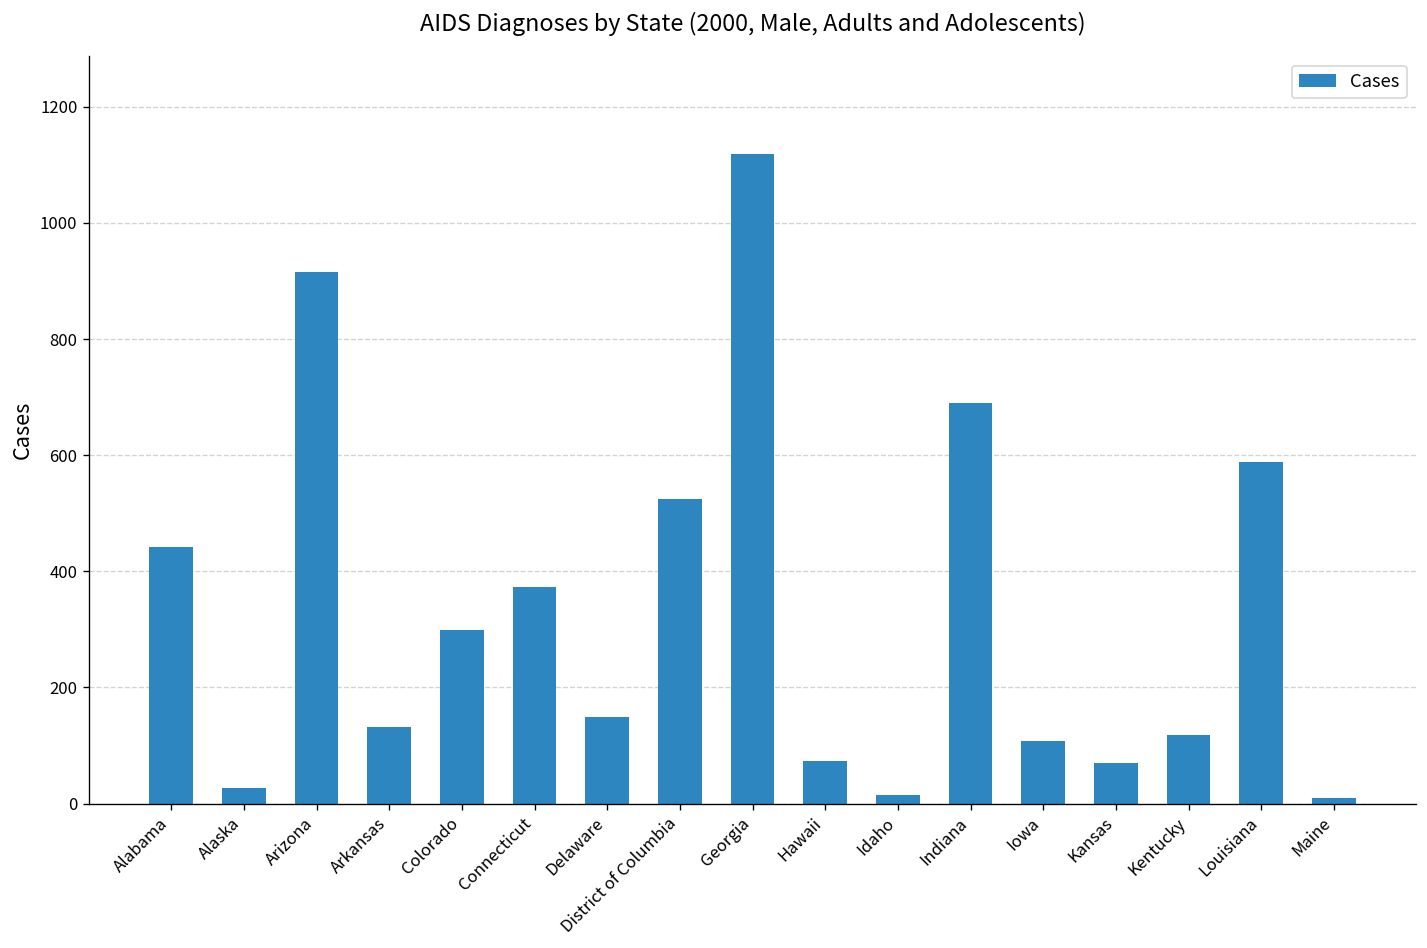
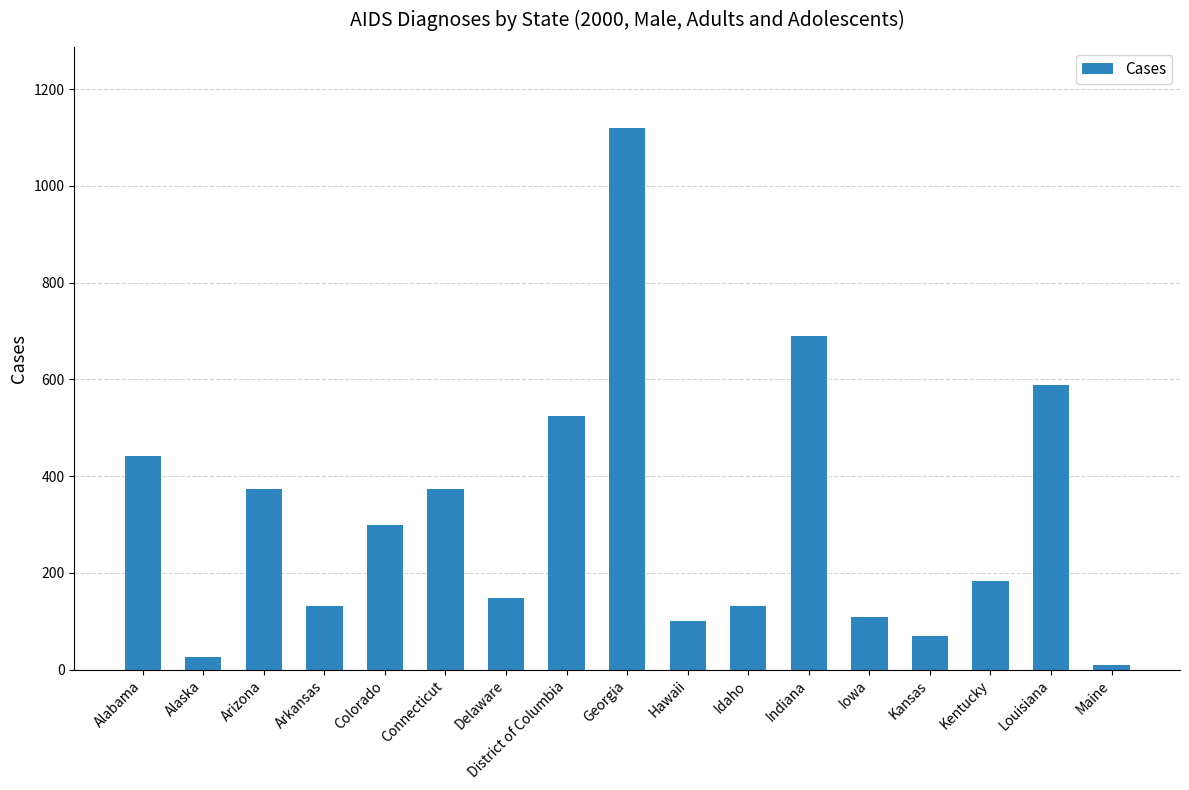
Arizona: 920 -> 370
Hawaii: 70 -> 100
Idaho: 20 -> 130
Kentucky: 120 -> 180
